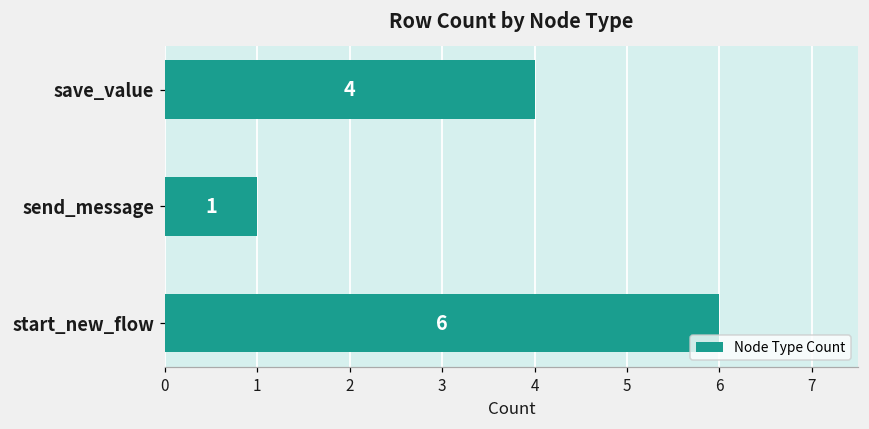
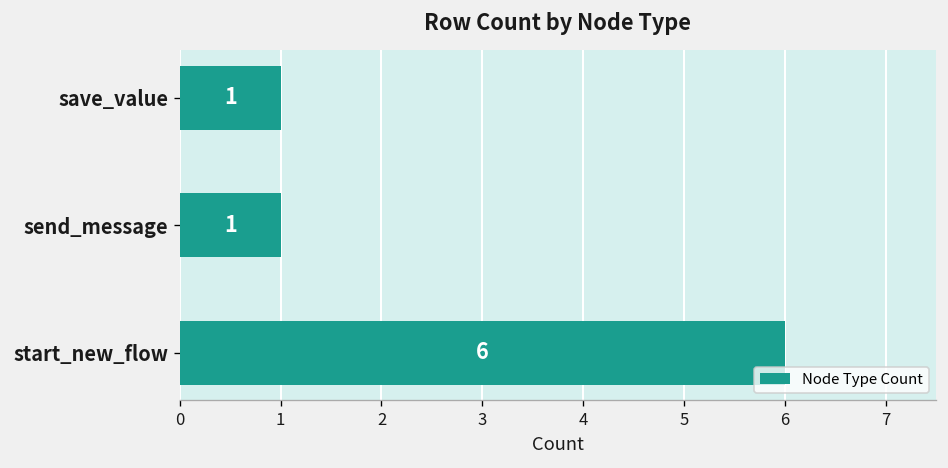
save_value: 4 -> 1
